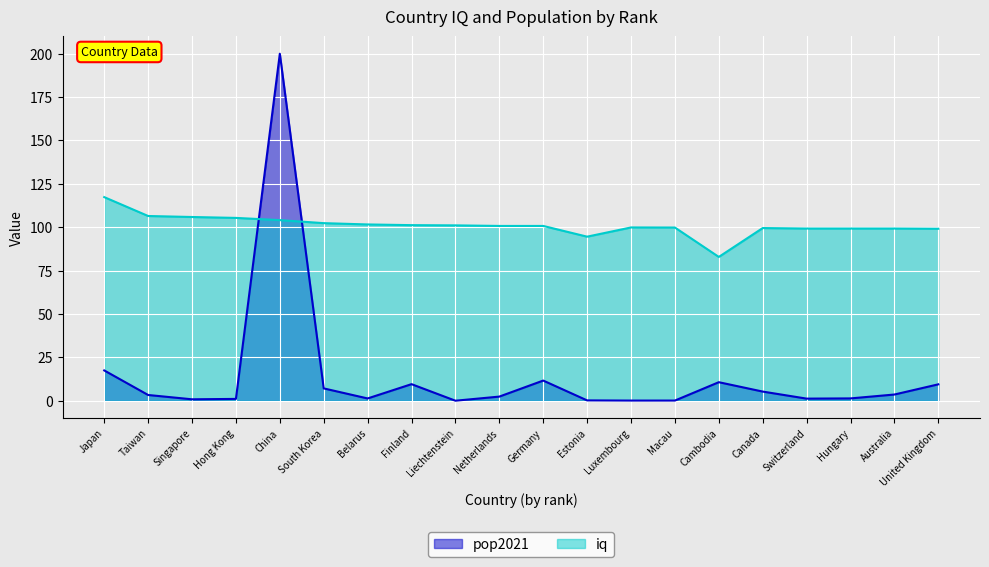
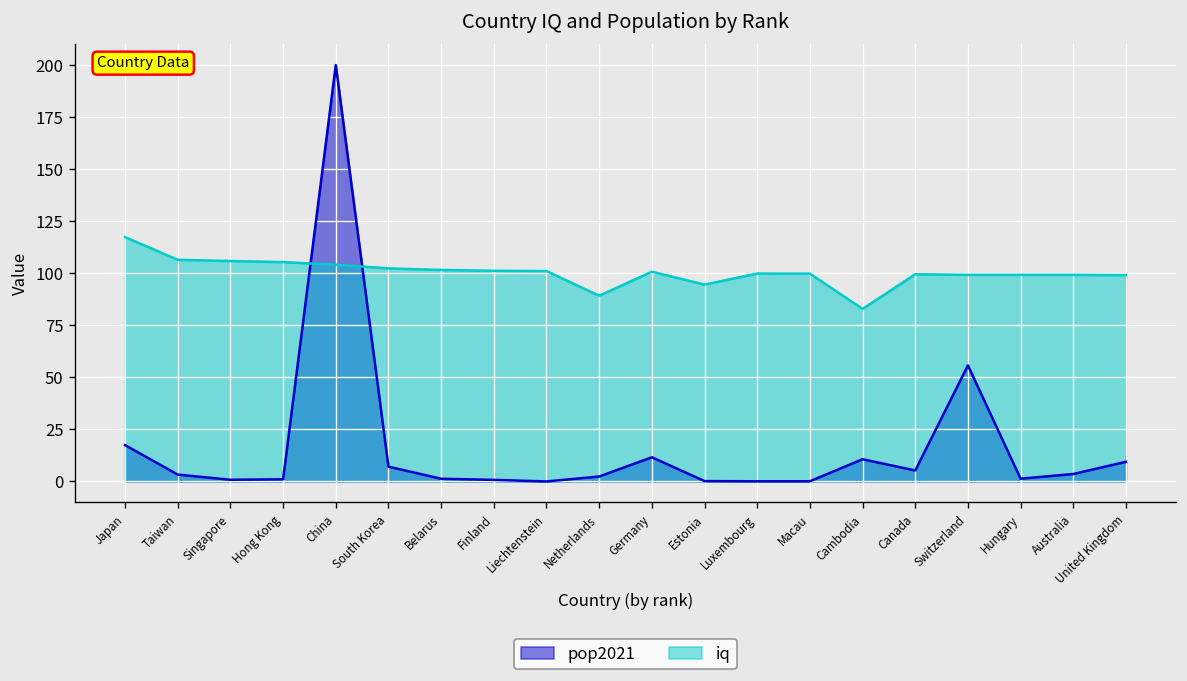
pop2021, Finland: 10 -> 1
iq, Netherlands: 101 -> 89
pop2021, Switzerland: 1 -> 56
